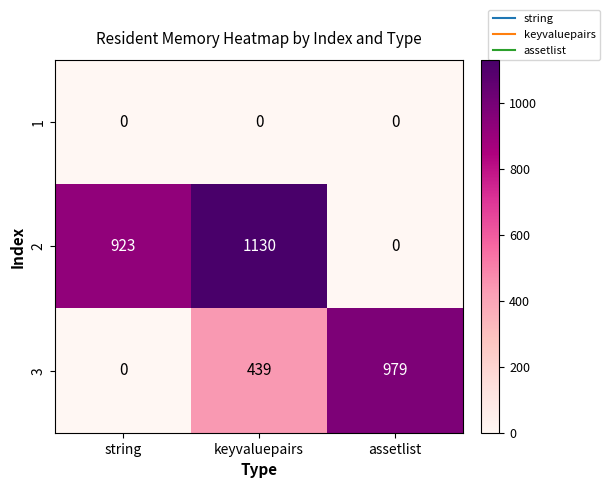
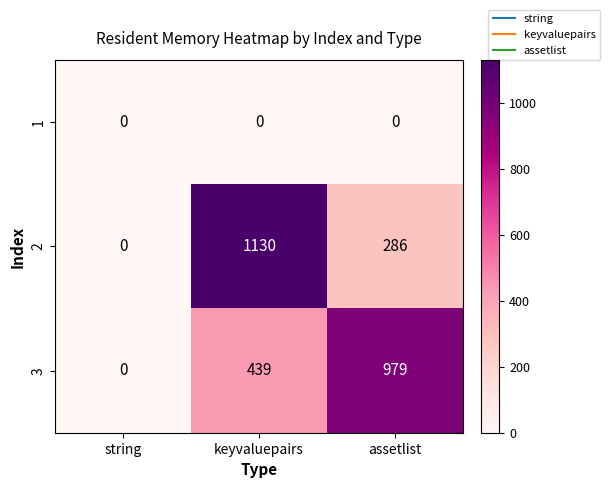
2, string: 923 -> 0
2, assetlist: 0 -> 286
